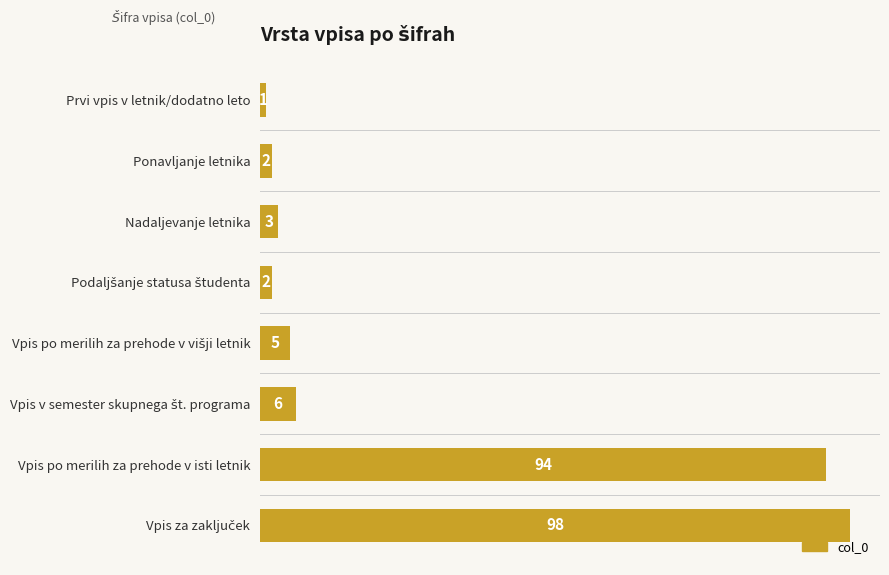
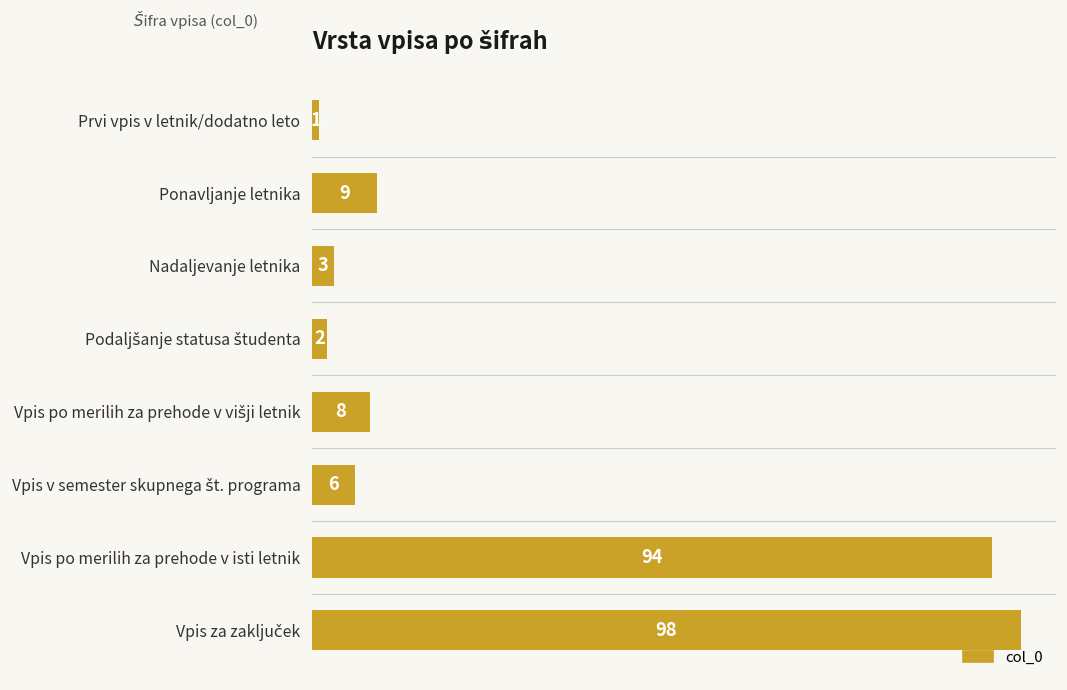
Ponavljanje letnika: 2 -> 9
Vpis po merilih za prehode v višji letnik: 5 -> 8
